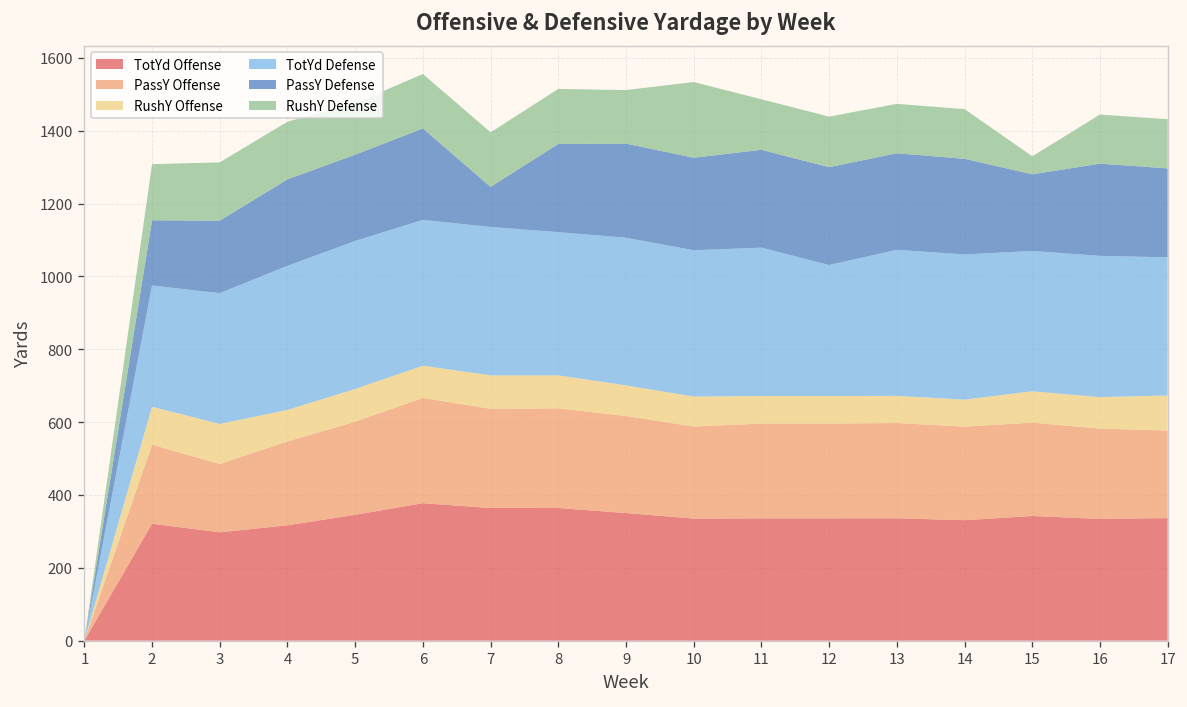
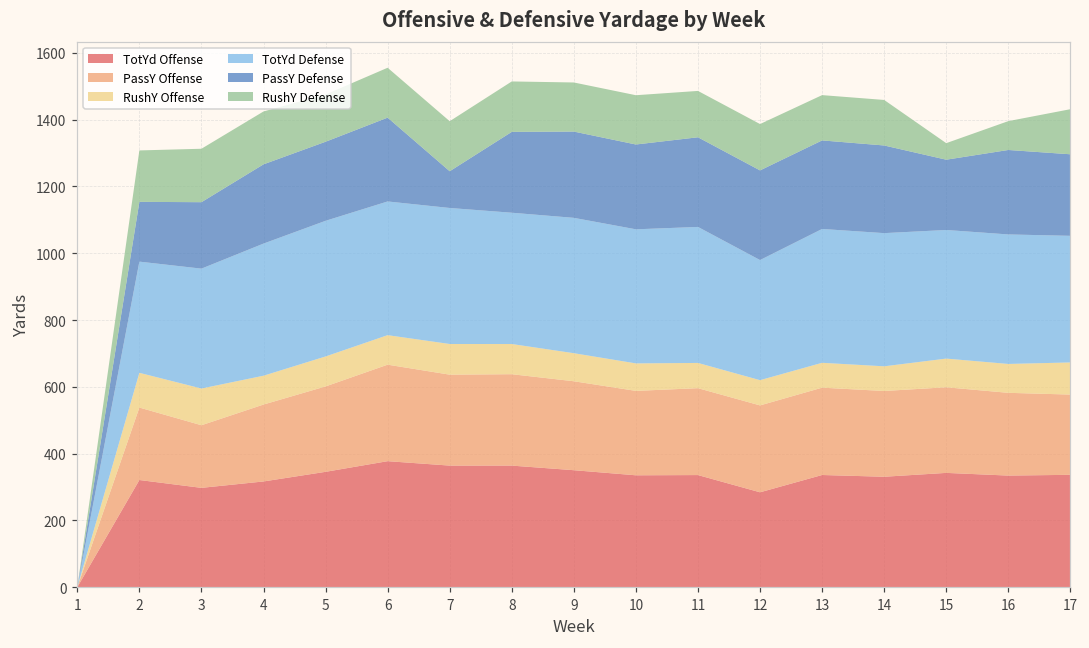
RushY Defense, 10: 210 -> 150
TotYd Offense, 12: 340 -> 280
RushY Defense, 16: 130 -> 90
